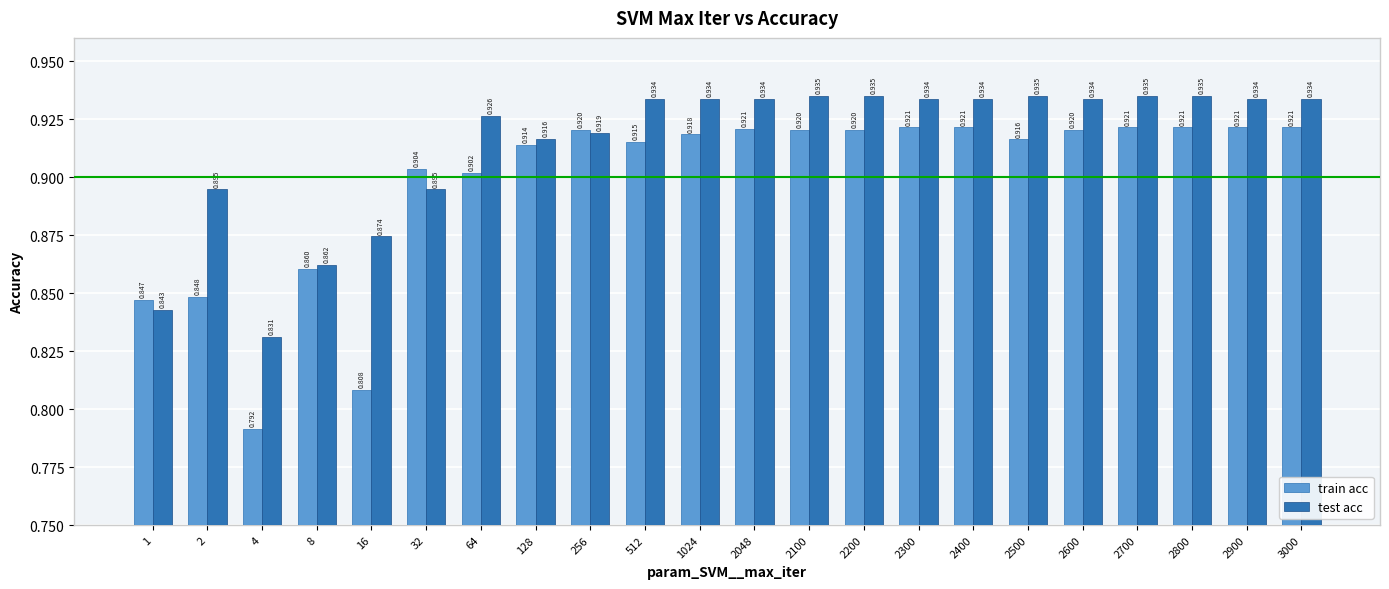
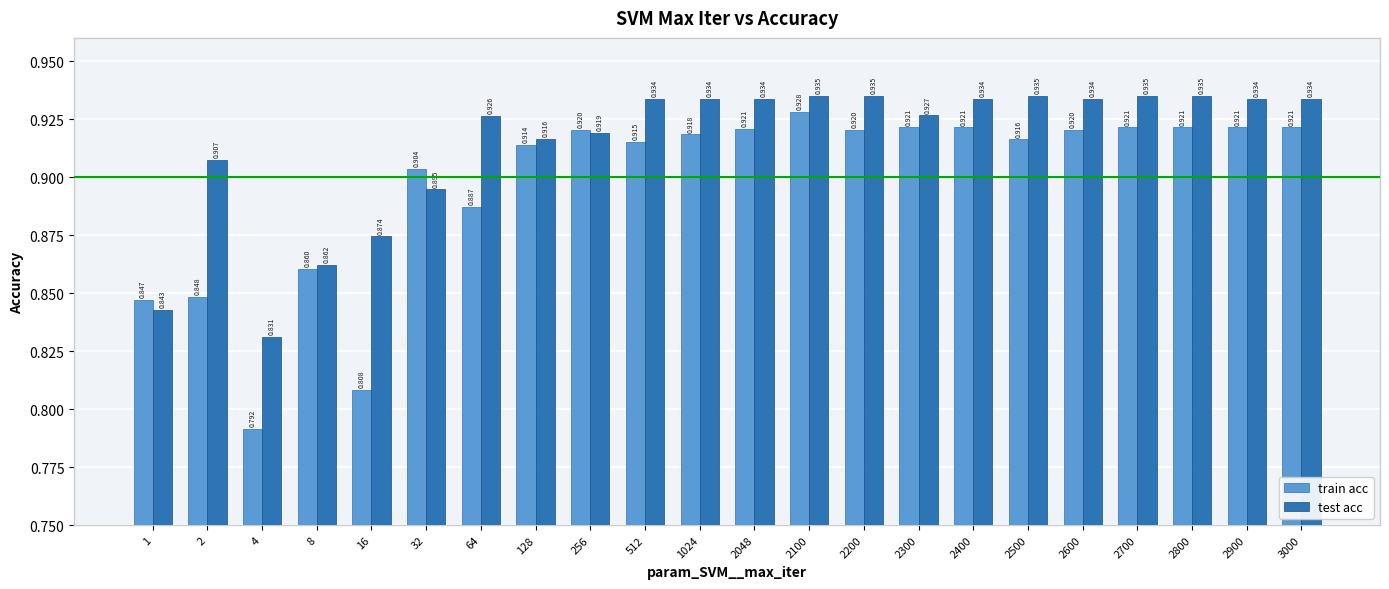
test acc, 2: 0.895 -> 0.907
train acc, 64: 0.902 -> 0.887
train acc, 2100: 0.920 -> 0.928
test acc, 2300: 0.934 -> 0.927
